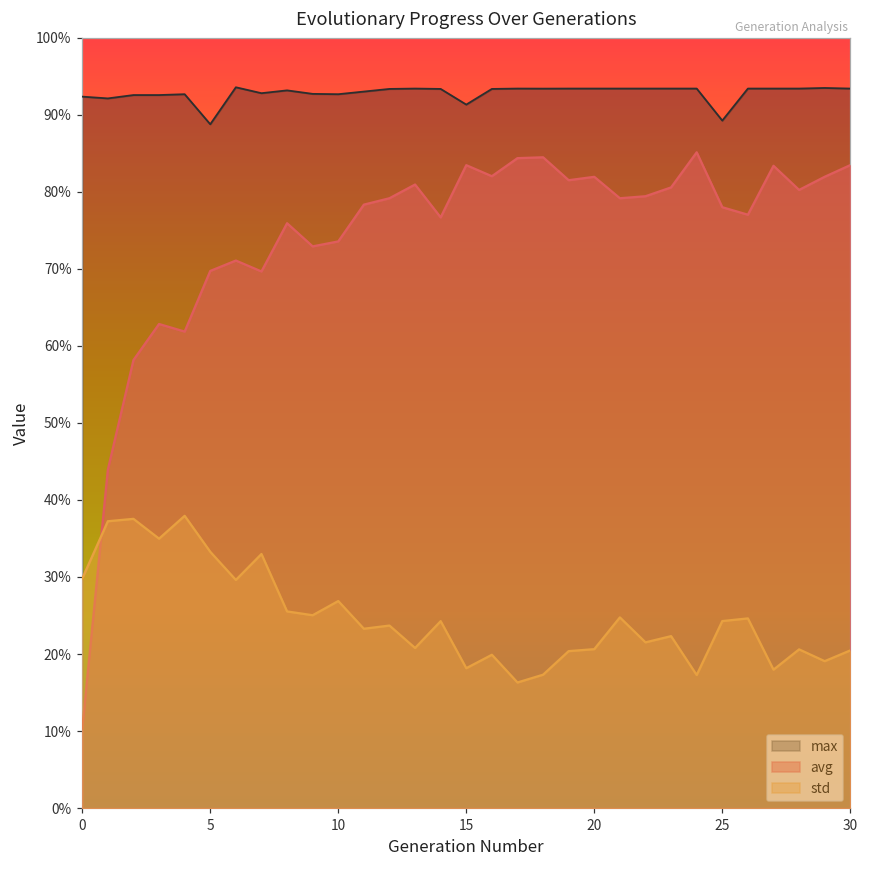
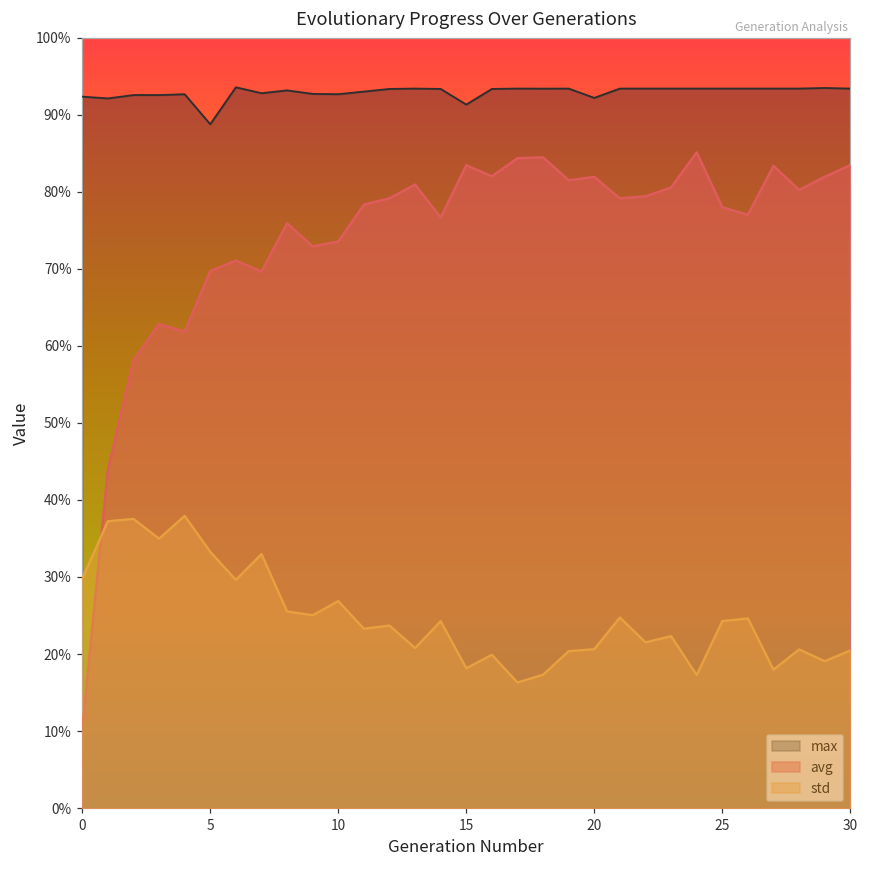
max, 20: 93% -> 92%
max, 25: 89% -> 93%
